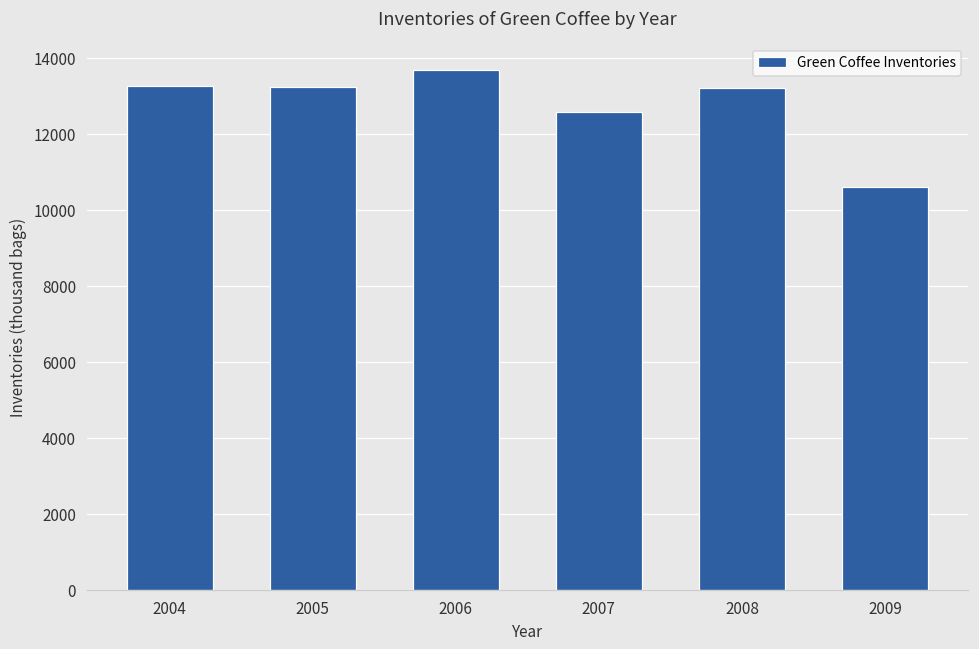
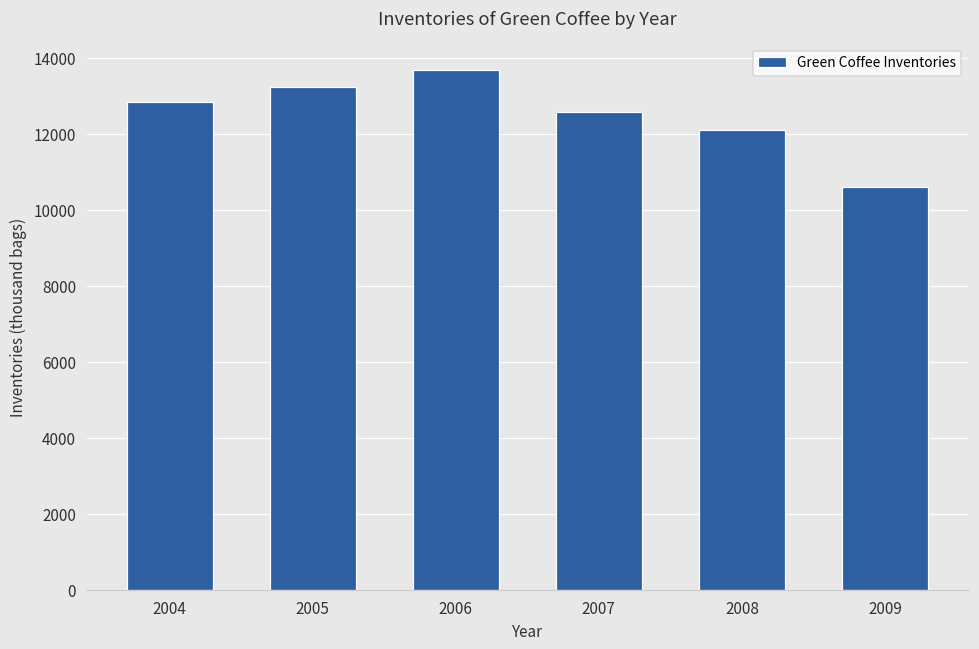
2004: 13300 -> 12800
2008: 13200 -> 12100
